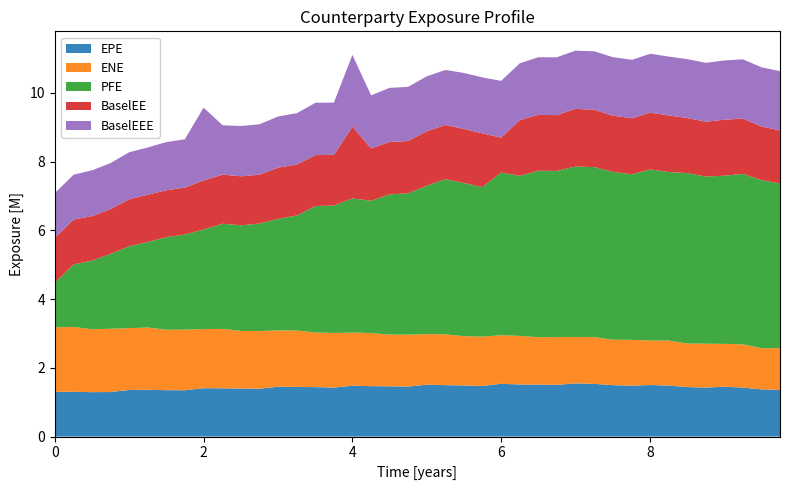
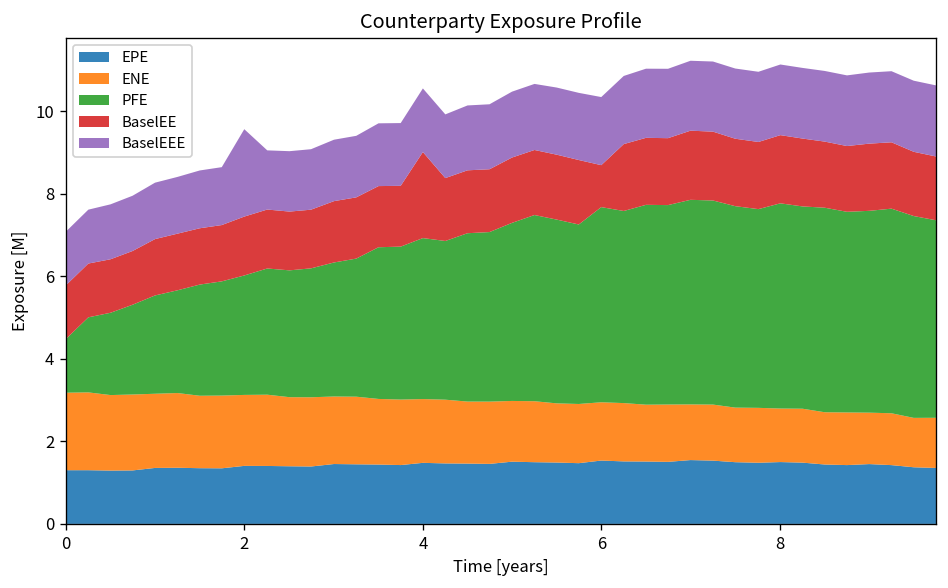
BaselEEE, 4: 2.1 -> 1.5
